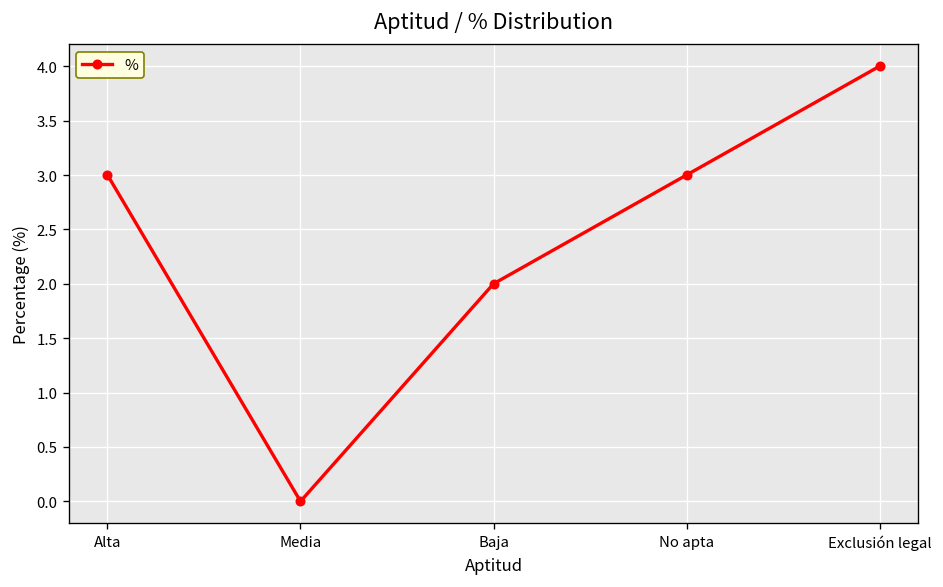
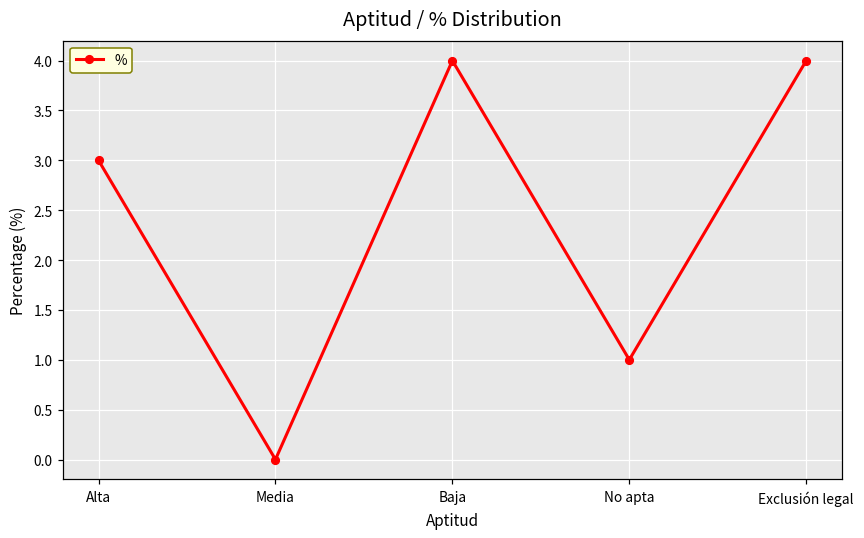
Baja: 2 -> 4
No apta: 3 -> 1
